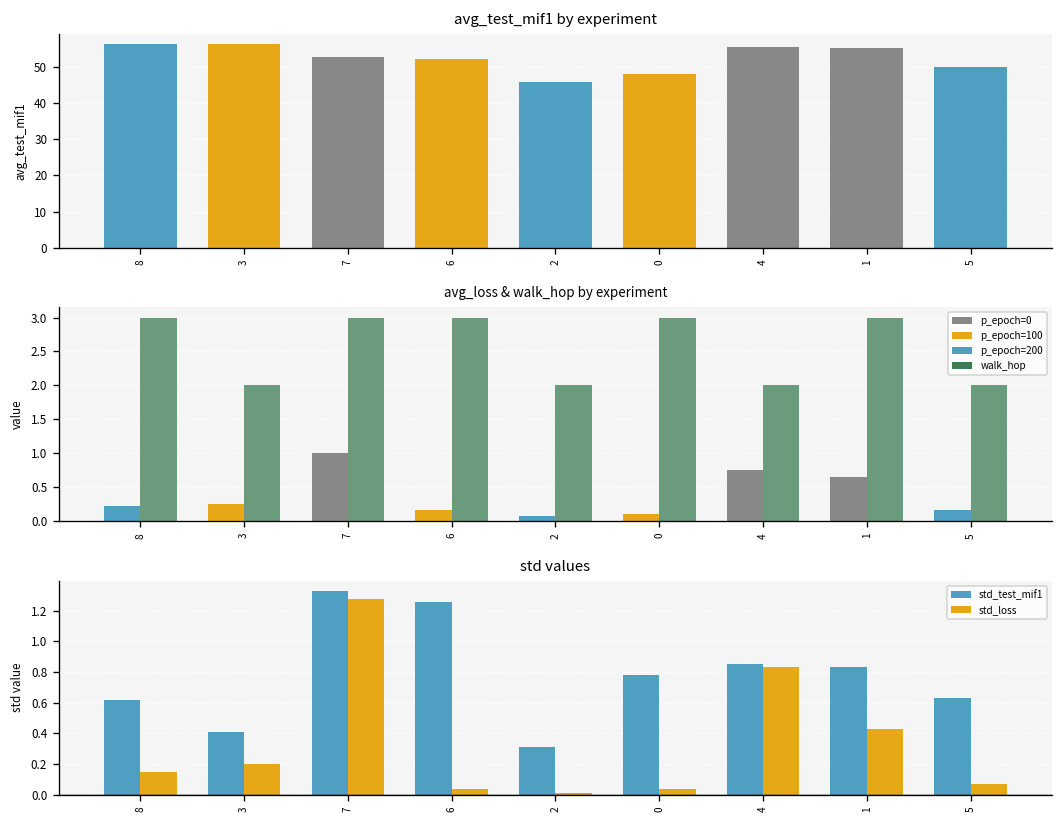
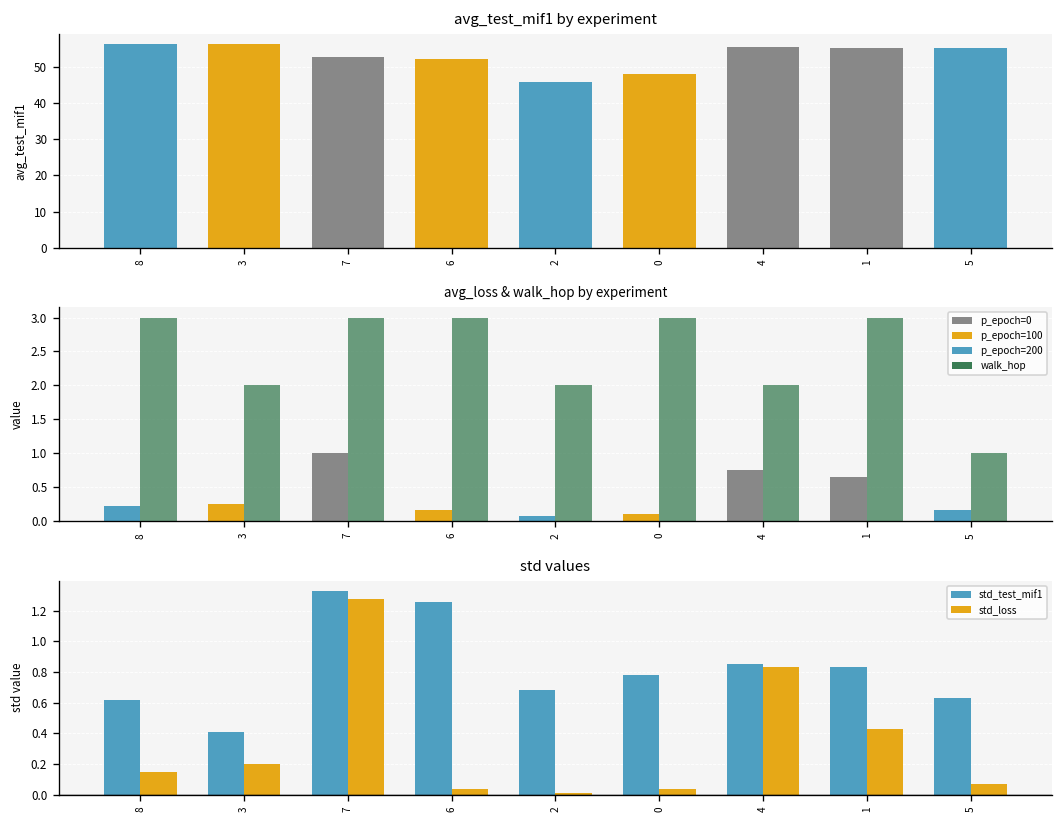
avg_test_mif1 by experiment, 5: 50 -> 55
avg_loss & walk_hop by experiment, walk_hop, 5: 2 -> 1
std values, std_test_mif1, 2: 0.31 -> 0.68
